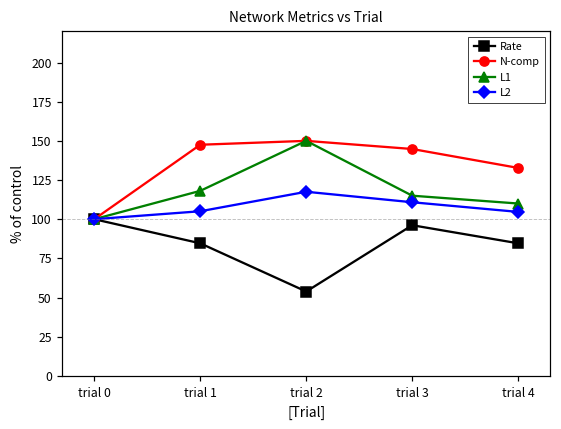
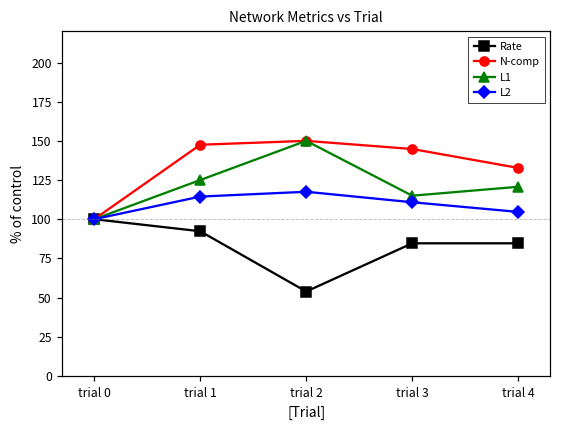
Rate, trial 1: 85 -> 92
L1, trial 1: 118 -> 125
L2, trial 1: 105 -> 114
Rate, trial 3: 96 -> 85
L1, trial 4: 110 -> 121
